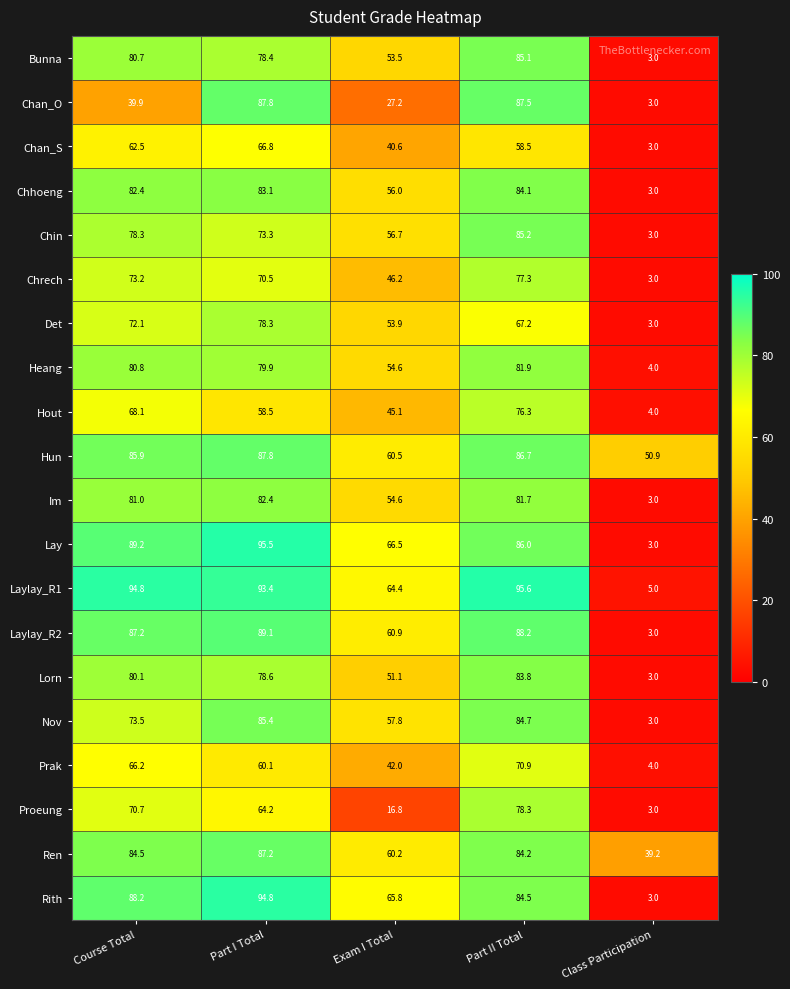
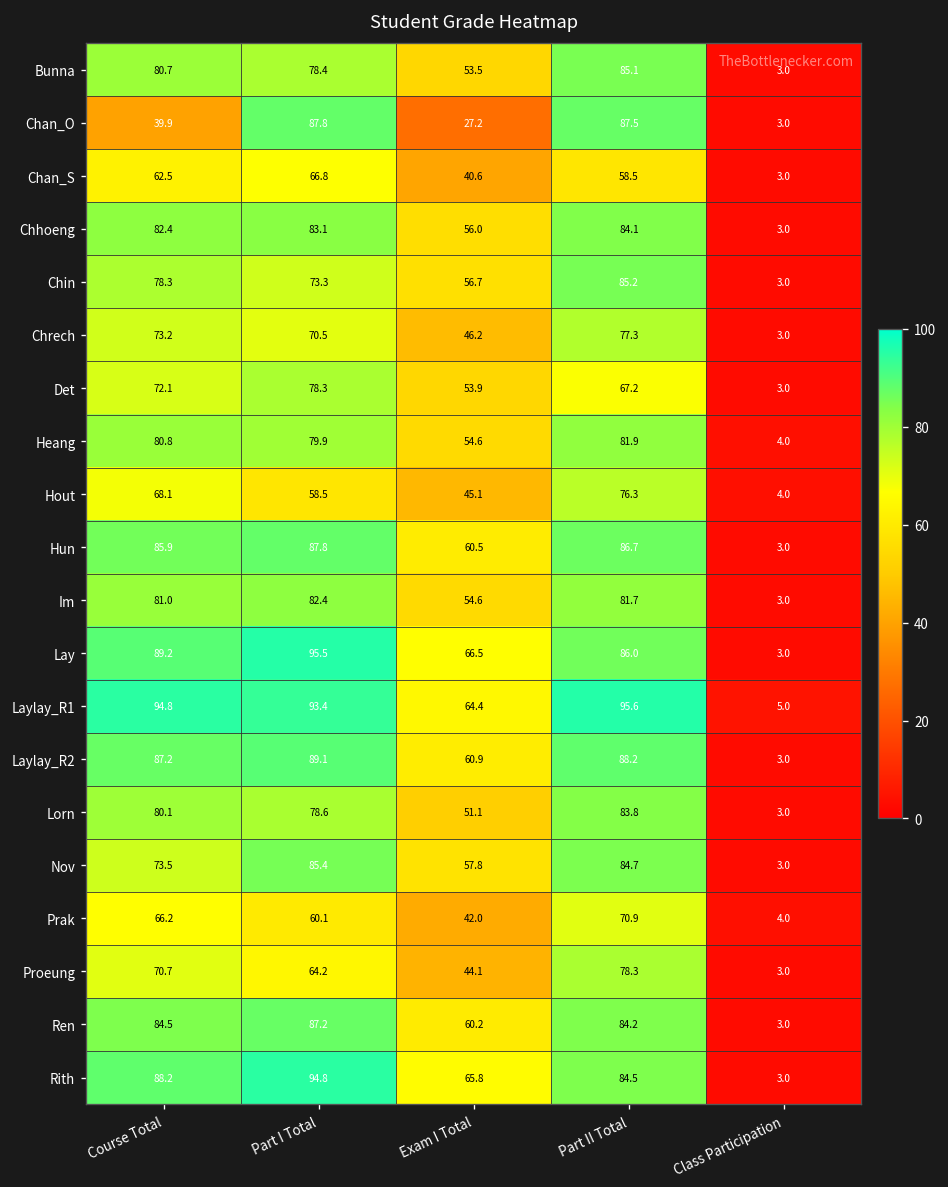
Hun, Class Participation: 50.9 -> 3.0
Proeung, Exam I Total: 16.8 -> 44.1
Ren, Class Participation: 39.2 -> 3.0
